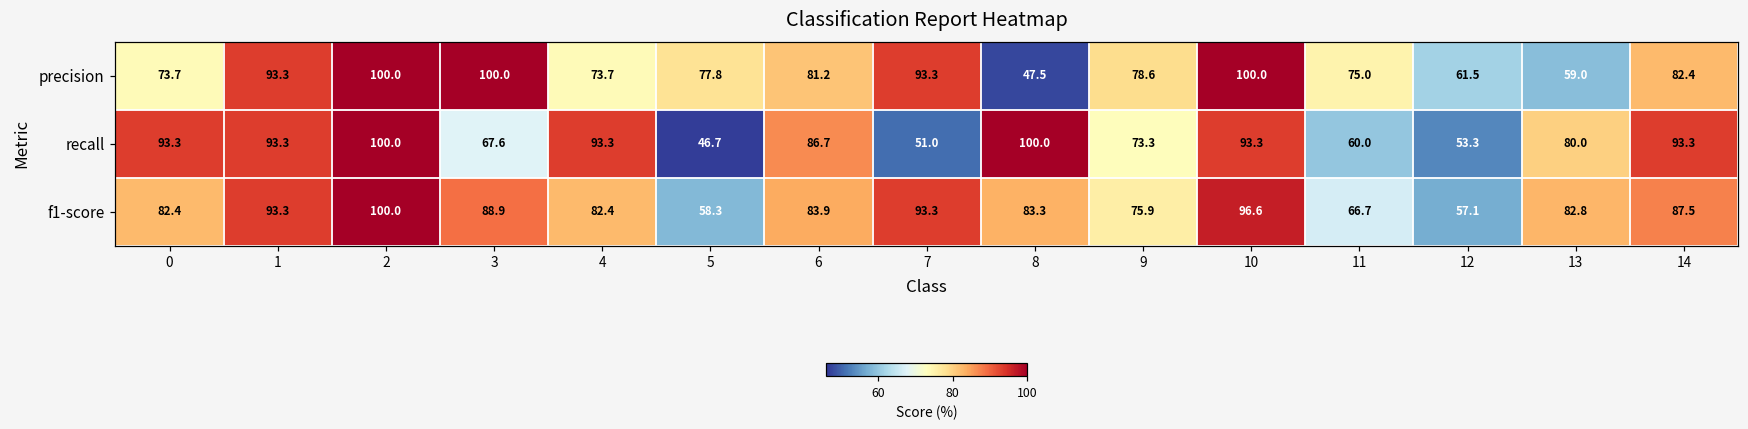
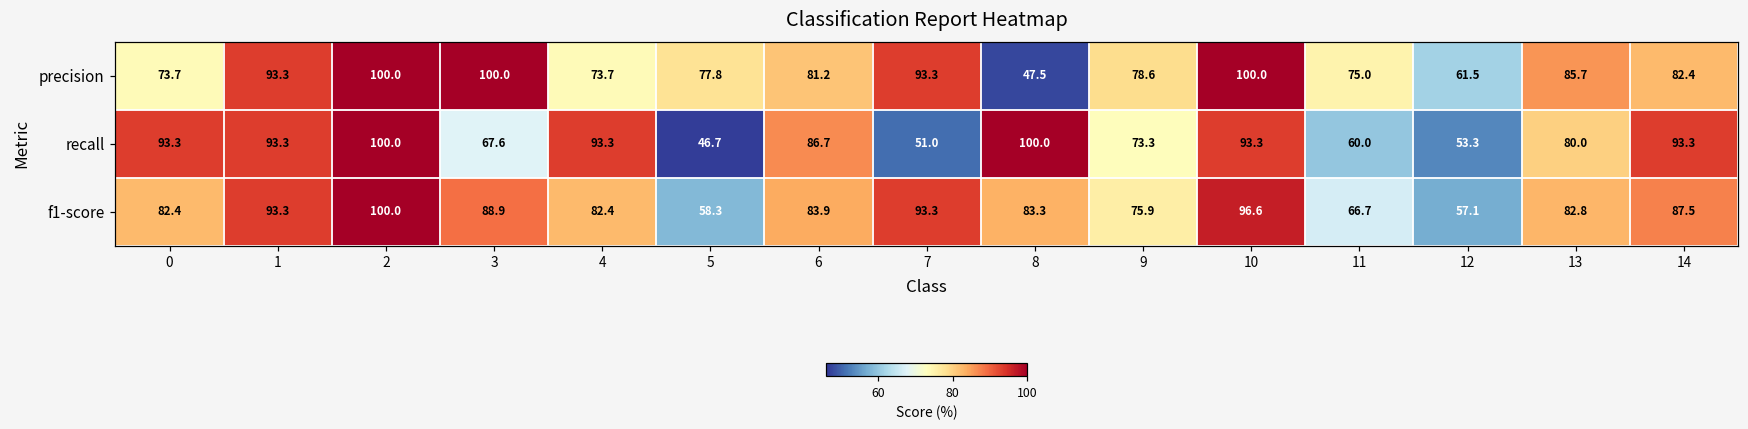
precision, 13: 59.0 -> 85.7
